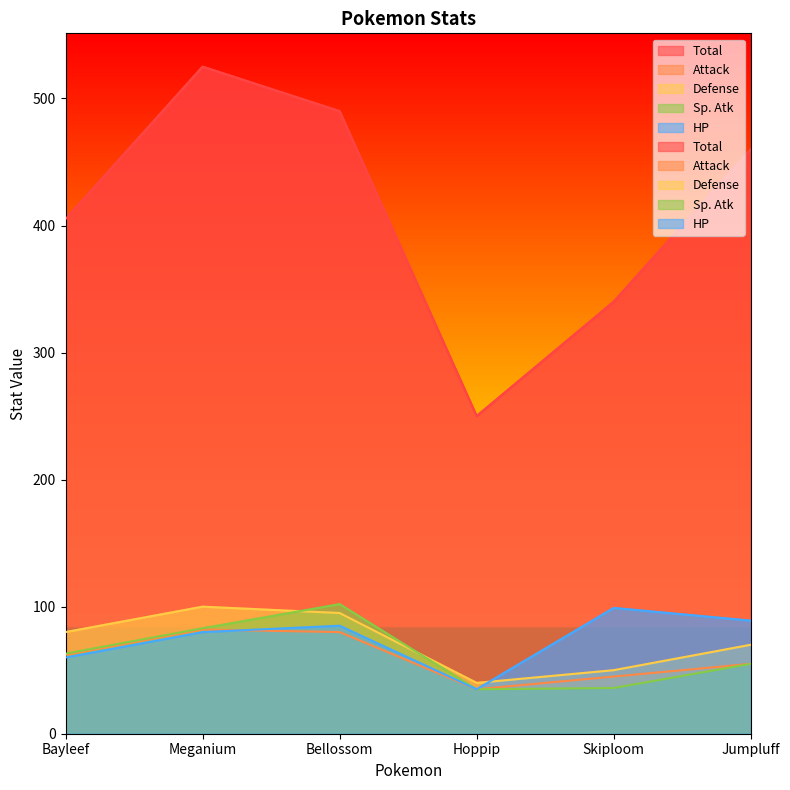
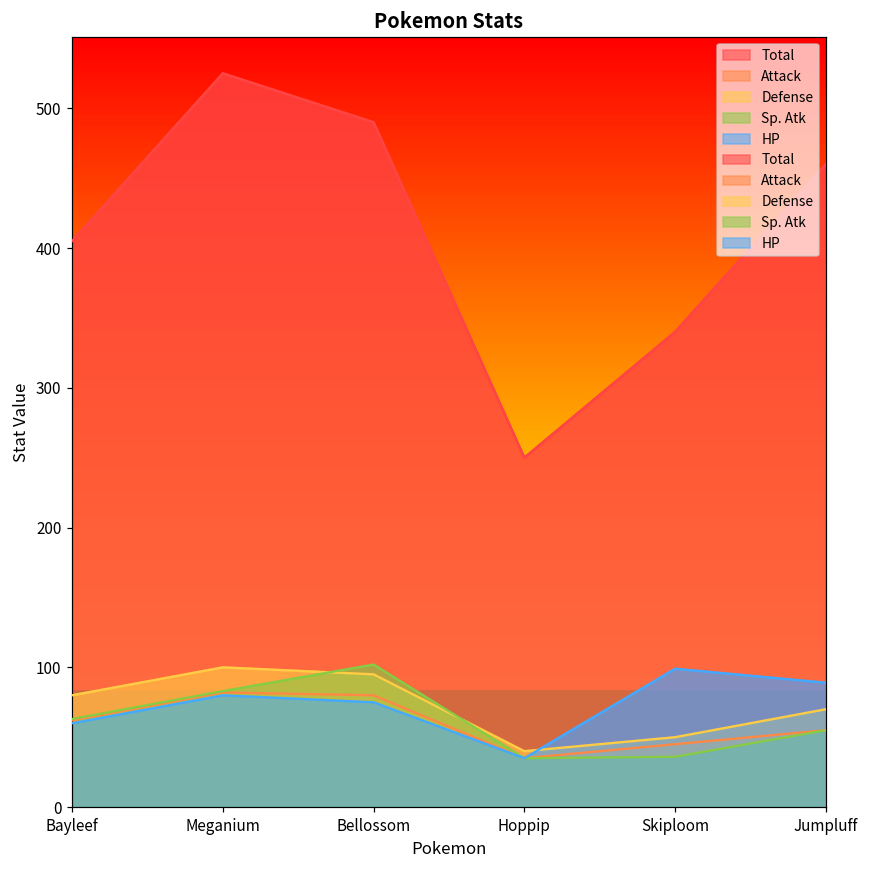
HP, Bellossom: 85 -> 75
